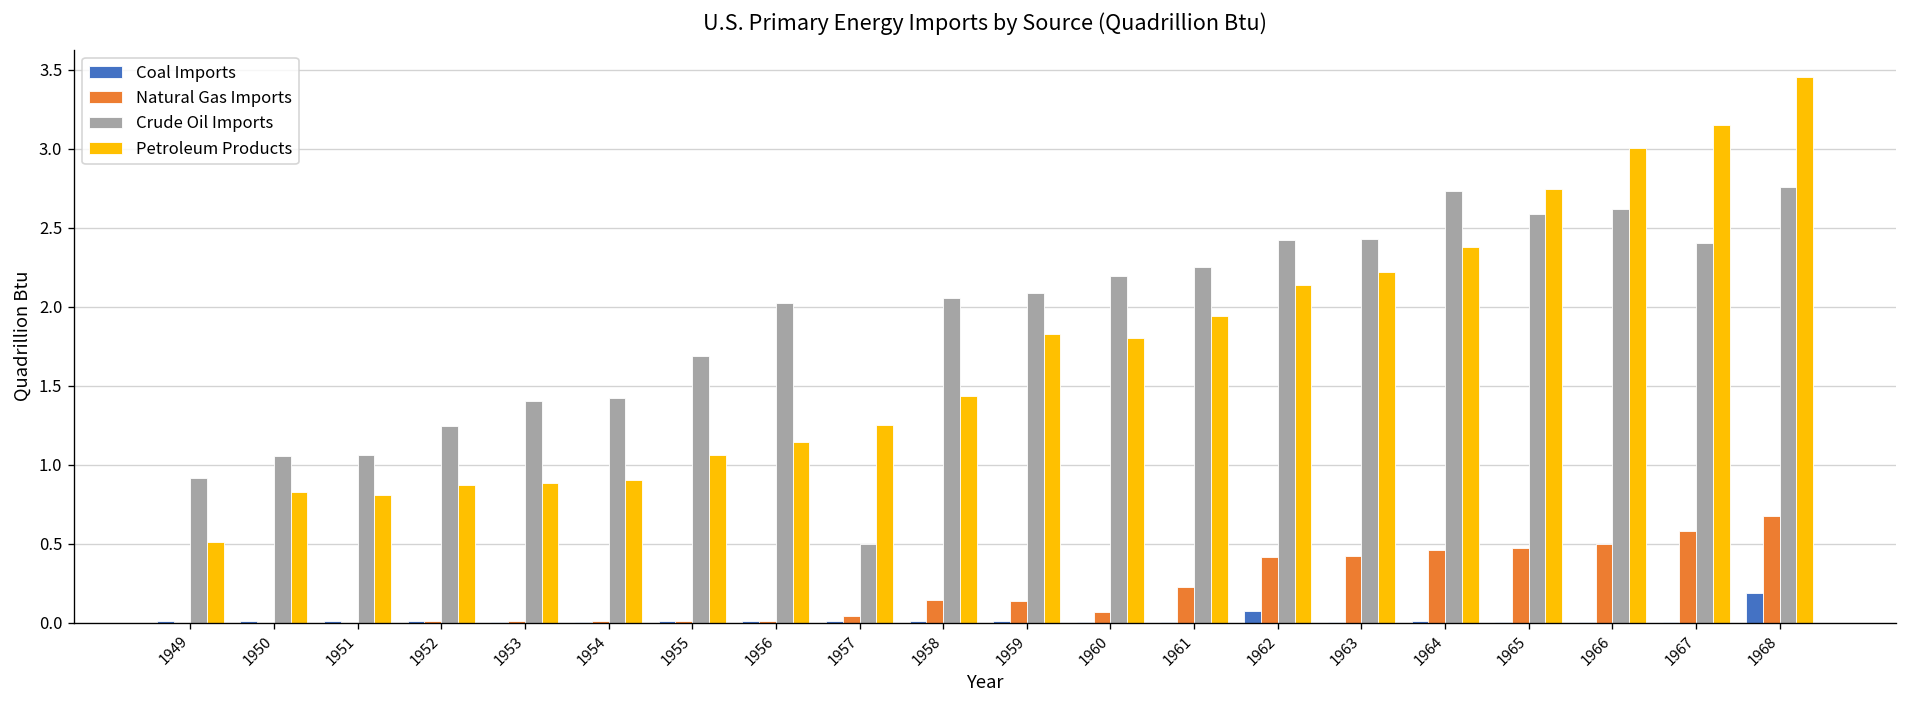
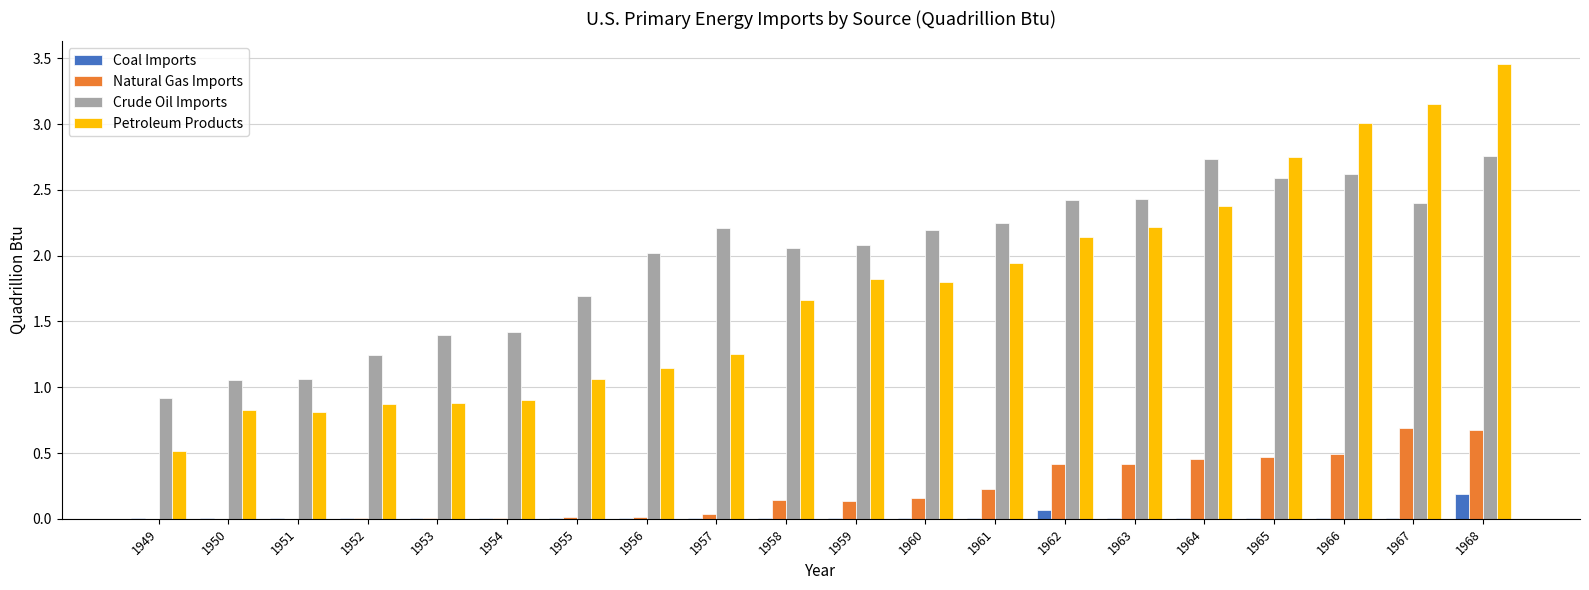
Crude Oil Imports, 1957: 0.50 -> 2.21
Petroleum Products, 1958: 1.44 -> 1.66
Natural Gas Imports, 1960: 0.07 -> 0.16
Natural Gas Imports, 1967: 0.58 -> 0.69
